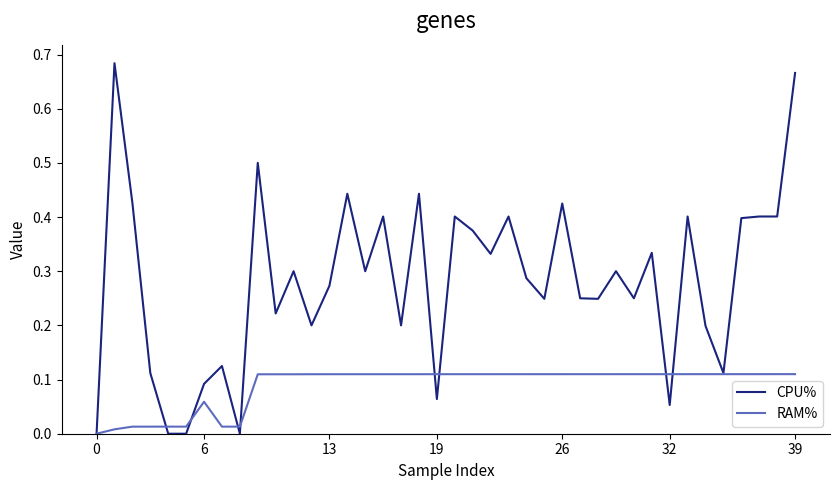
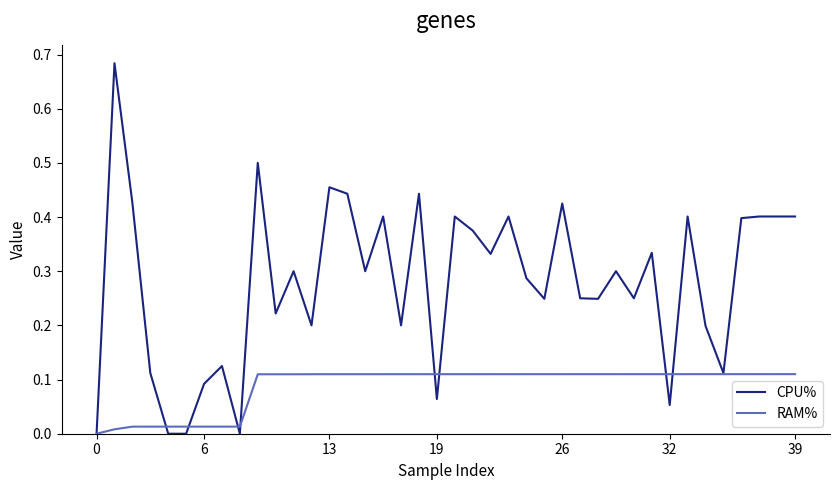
RAM%, 6: 0.06 -> 0.01
CPU%, 13: 0.27 -> 0.46
CPU%, 39: 0.67 -> 0.40
